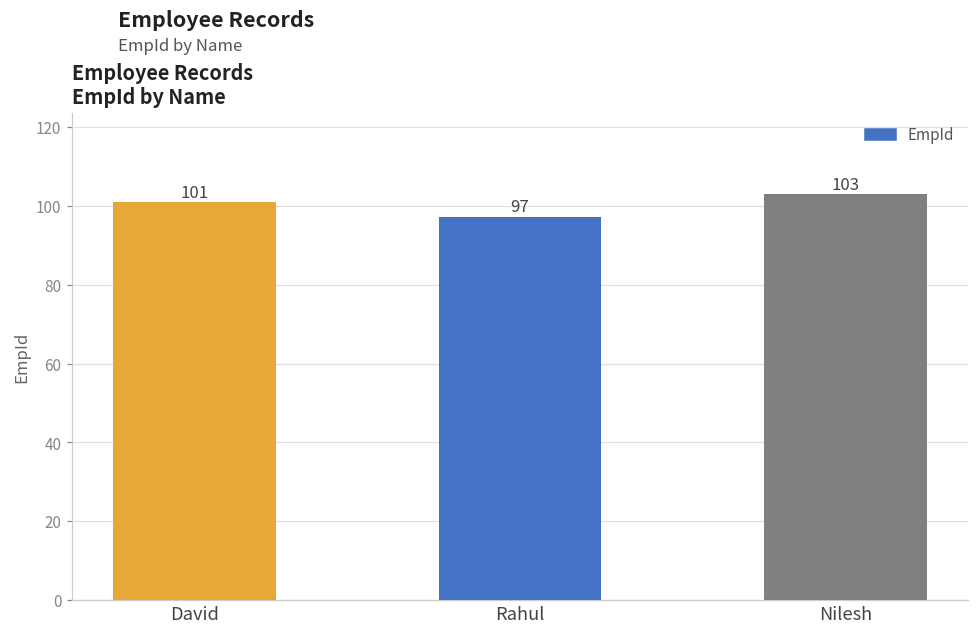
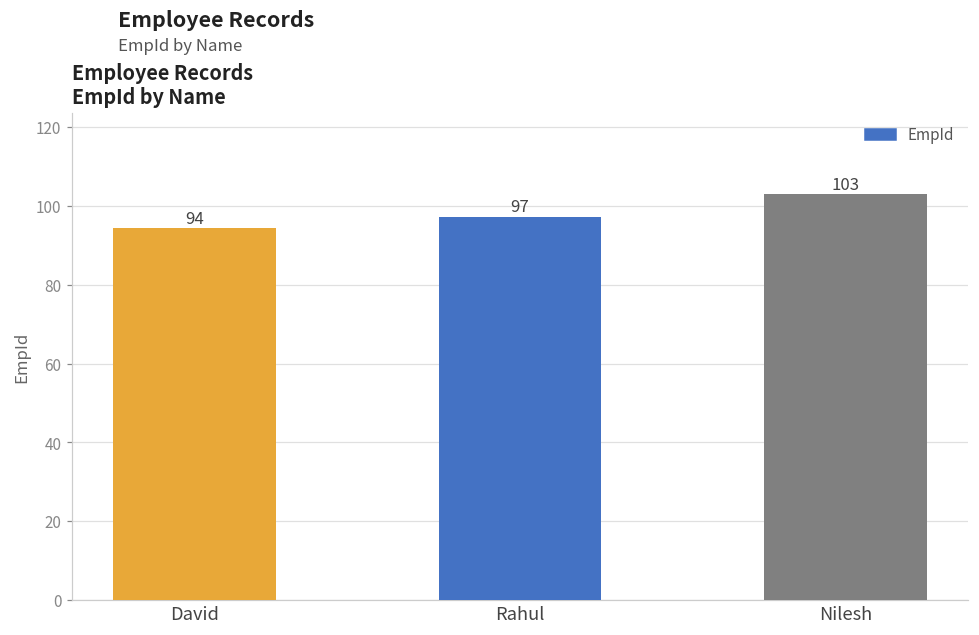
David: 101 -> 94
